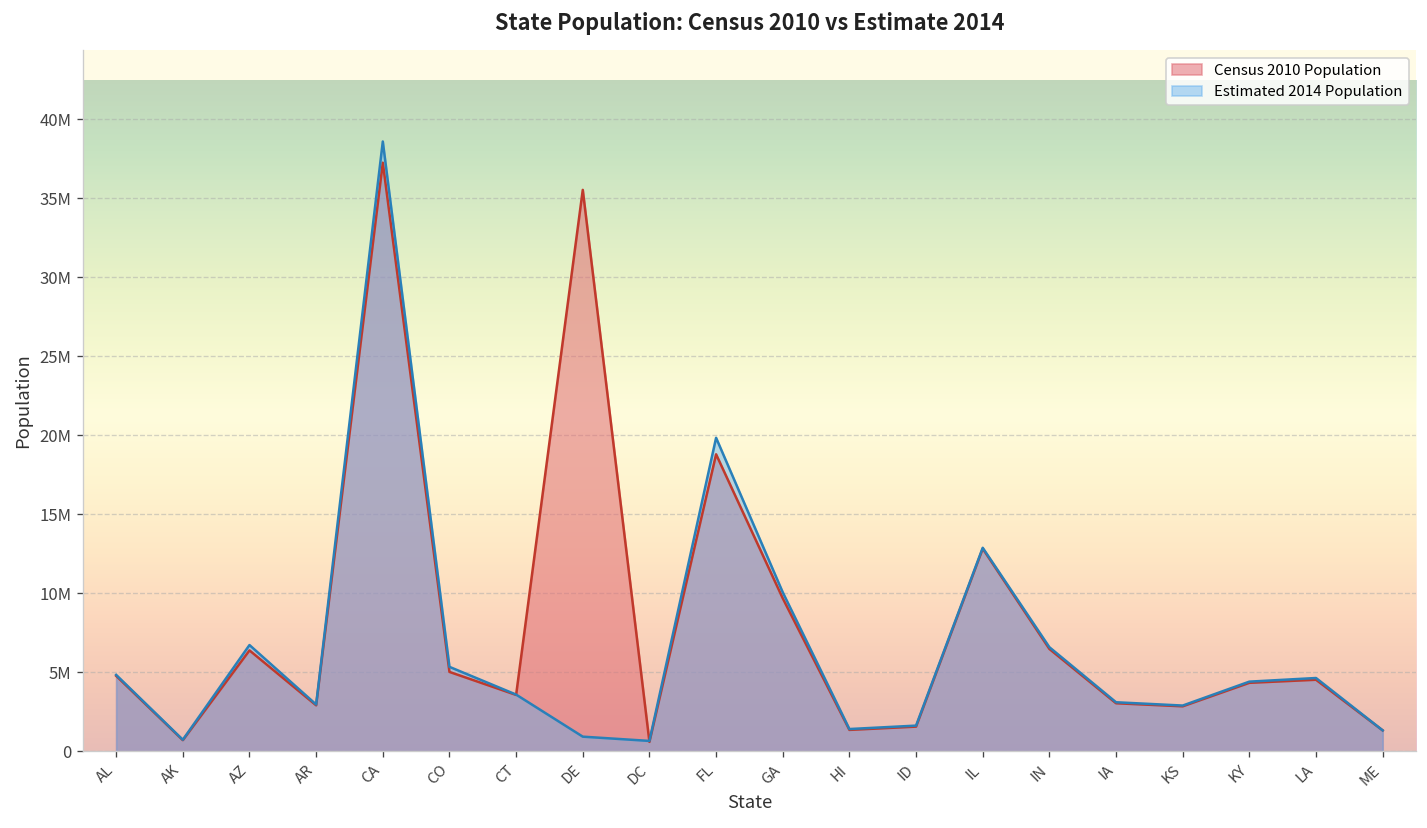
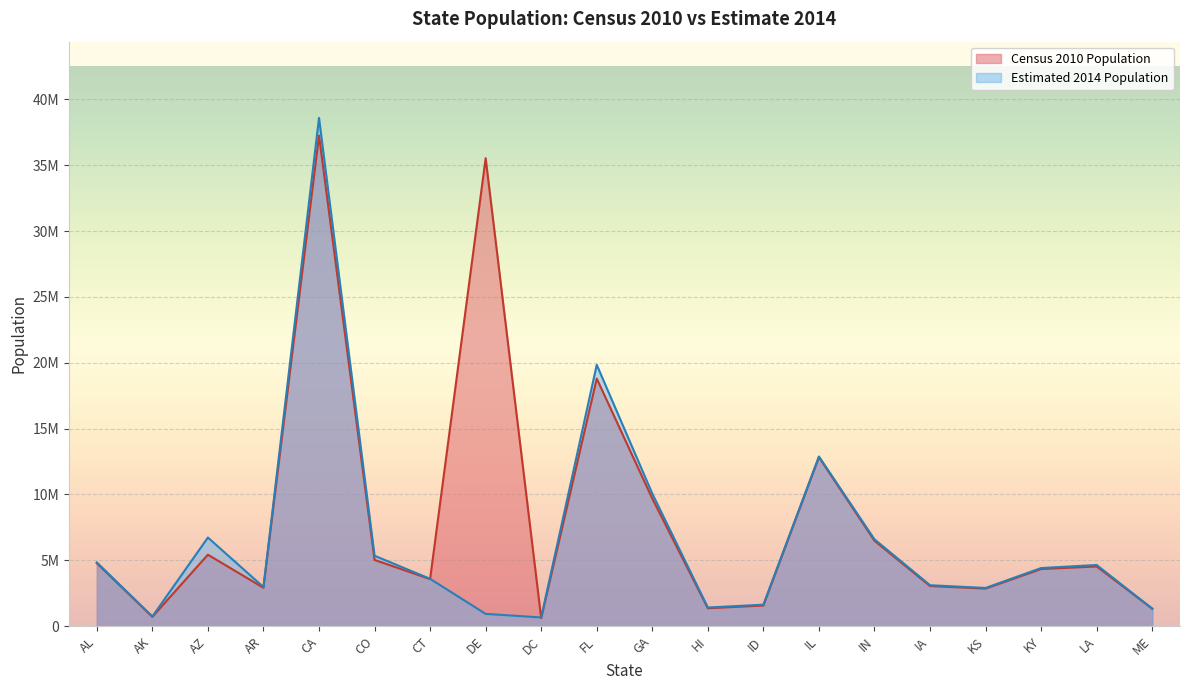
Census 2010 Population, AZ: 6400000 -> 5400000
